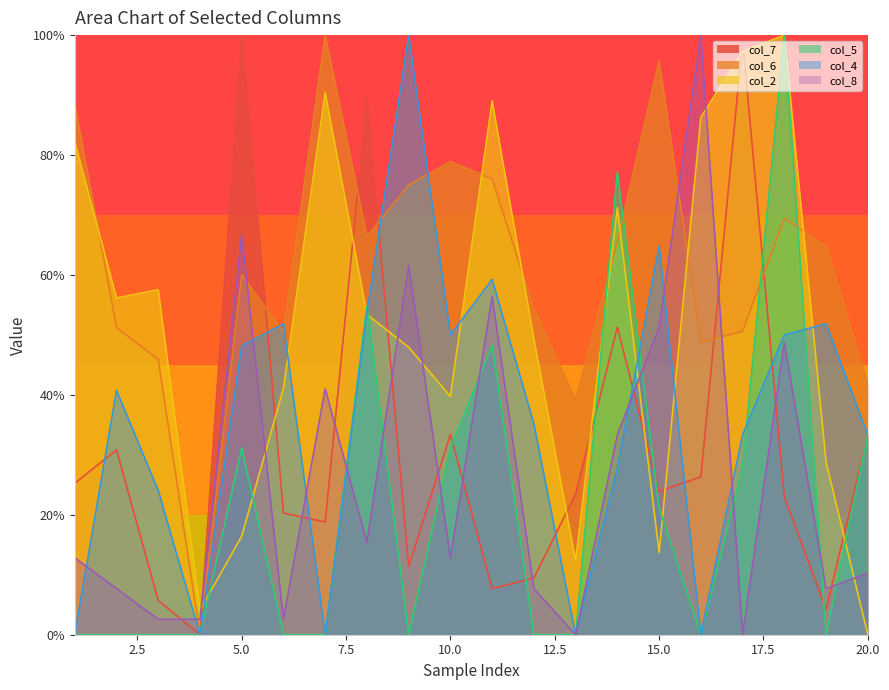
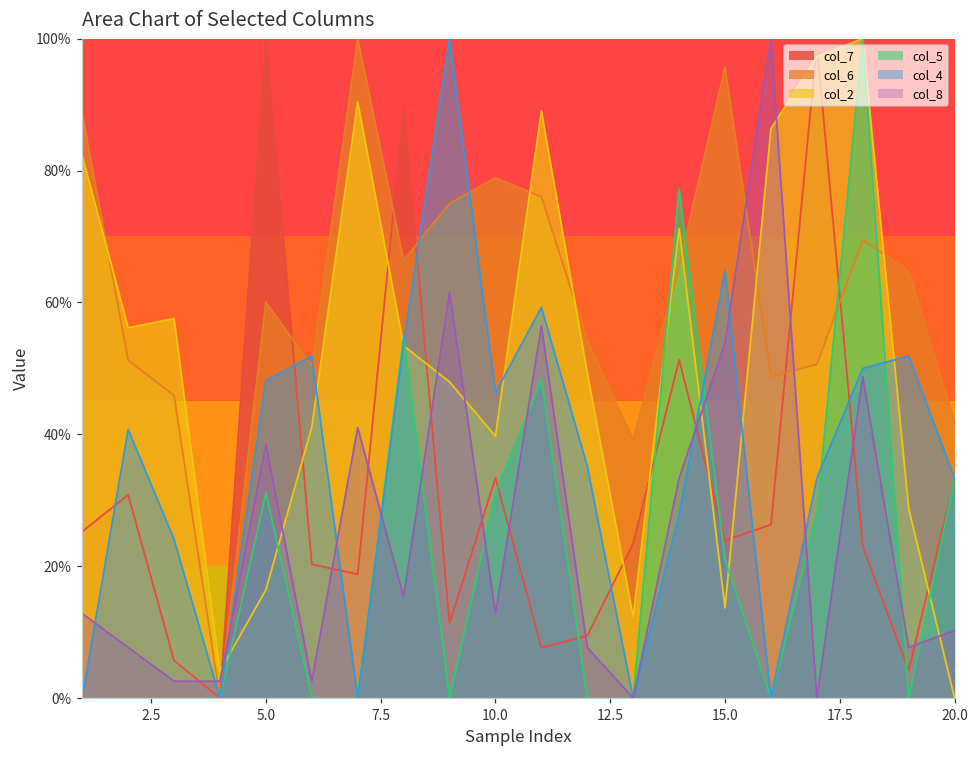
col_8, 5.0: 67% -> 38%
col_4, 10.0: 50% -> 46%
col_8, 15.0: 51% -> 54%
